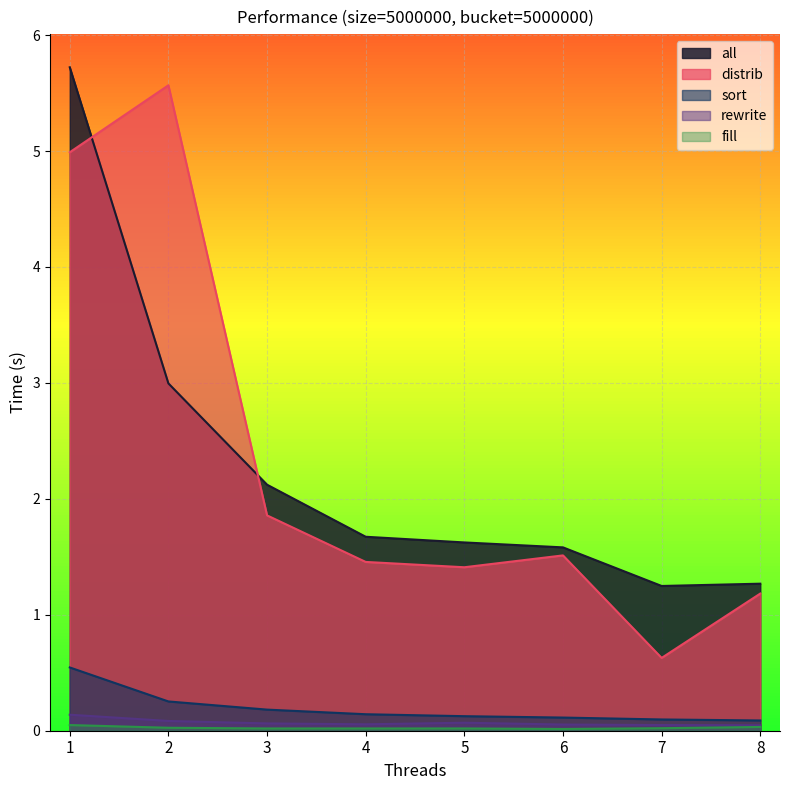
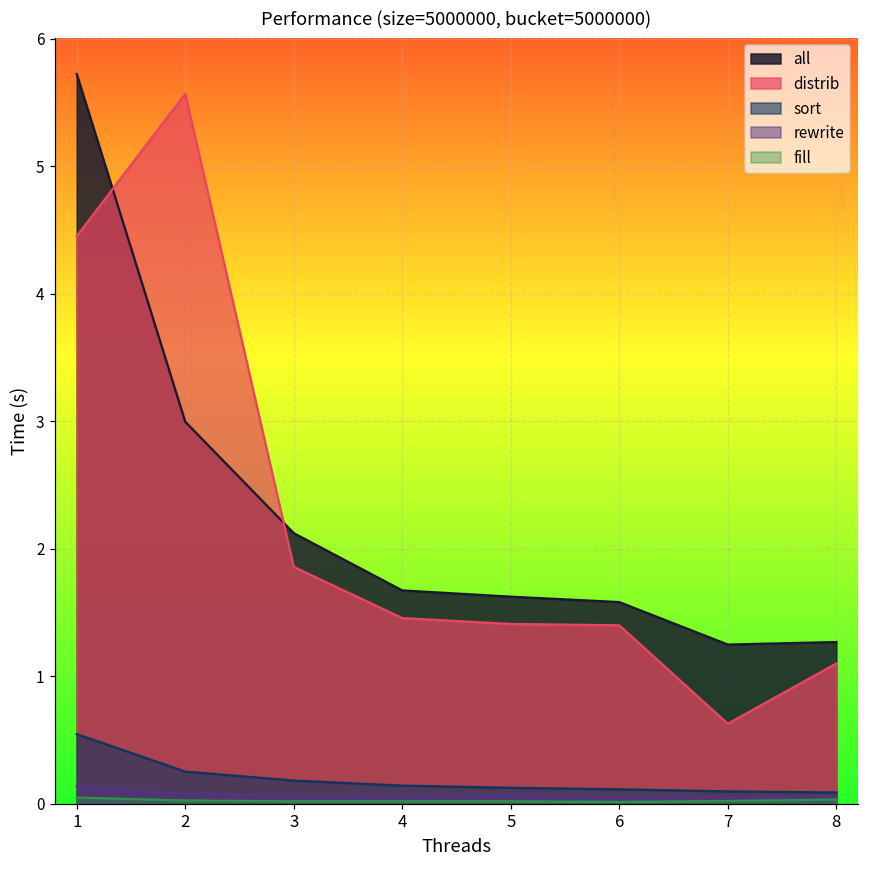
distrib, 1: 4.99 -> 4.45
distrib, 6: 1.51 -> 1.40
distrib, 8: 1.18 -> 1.10
